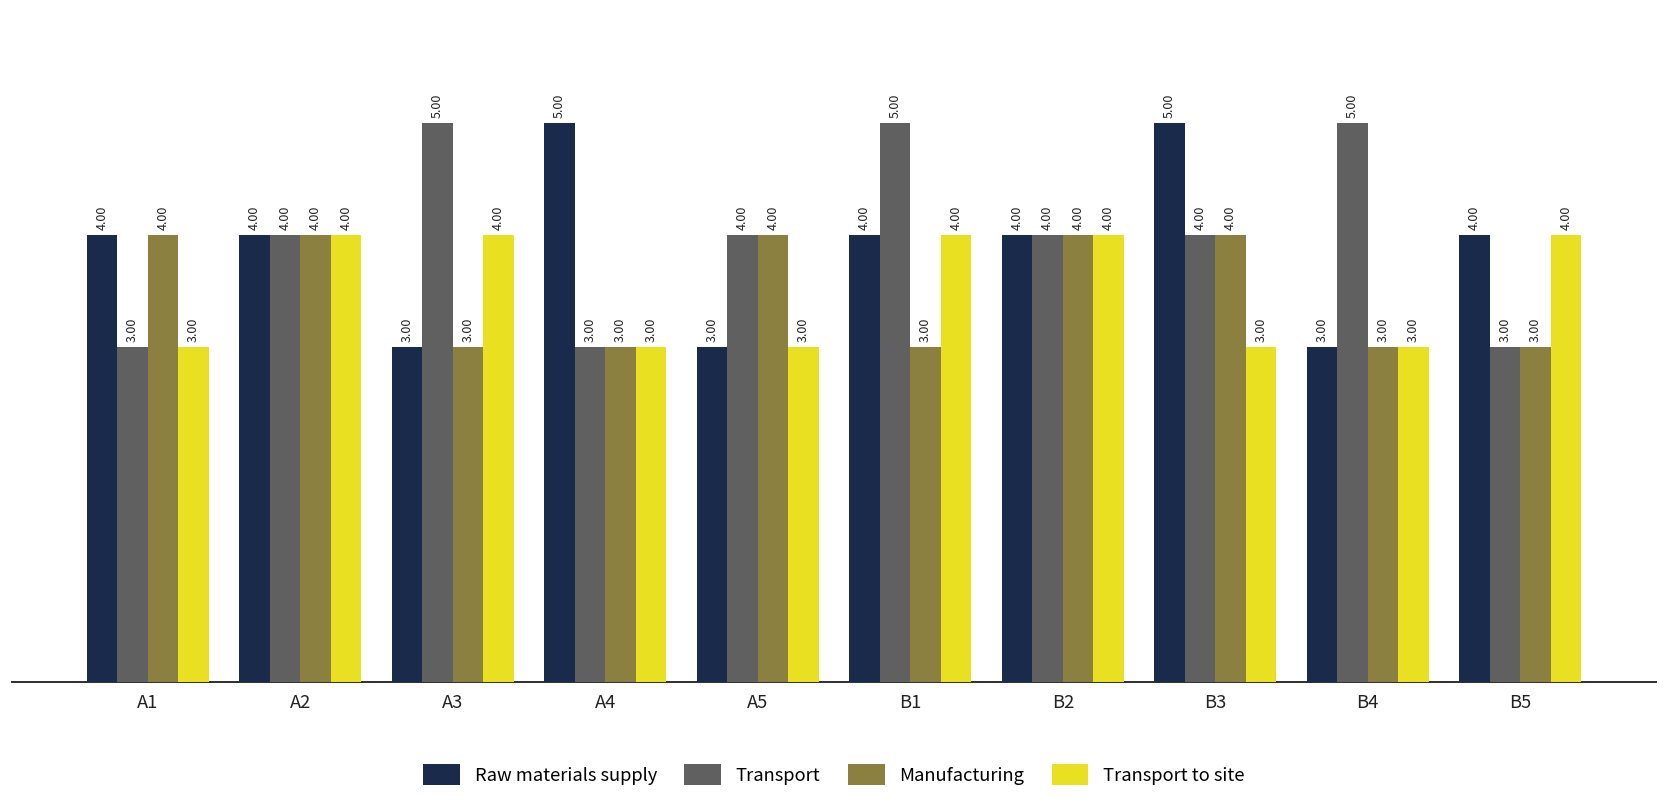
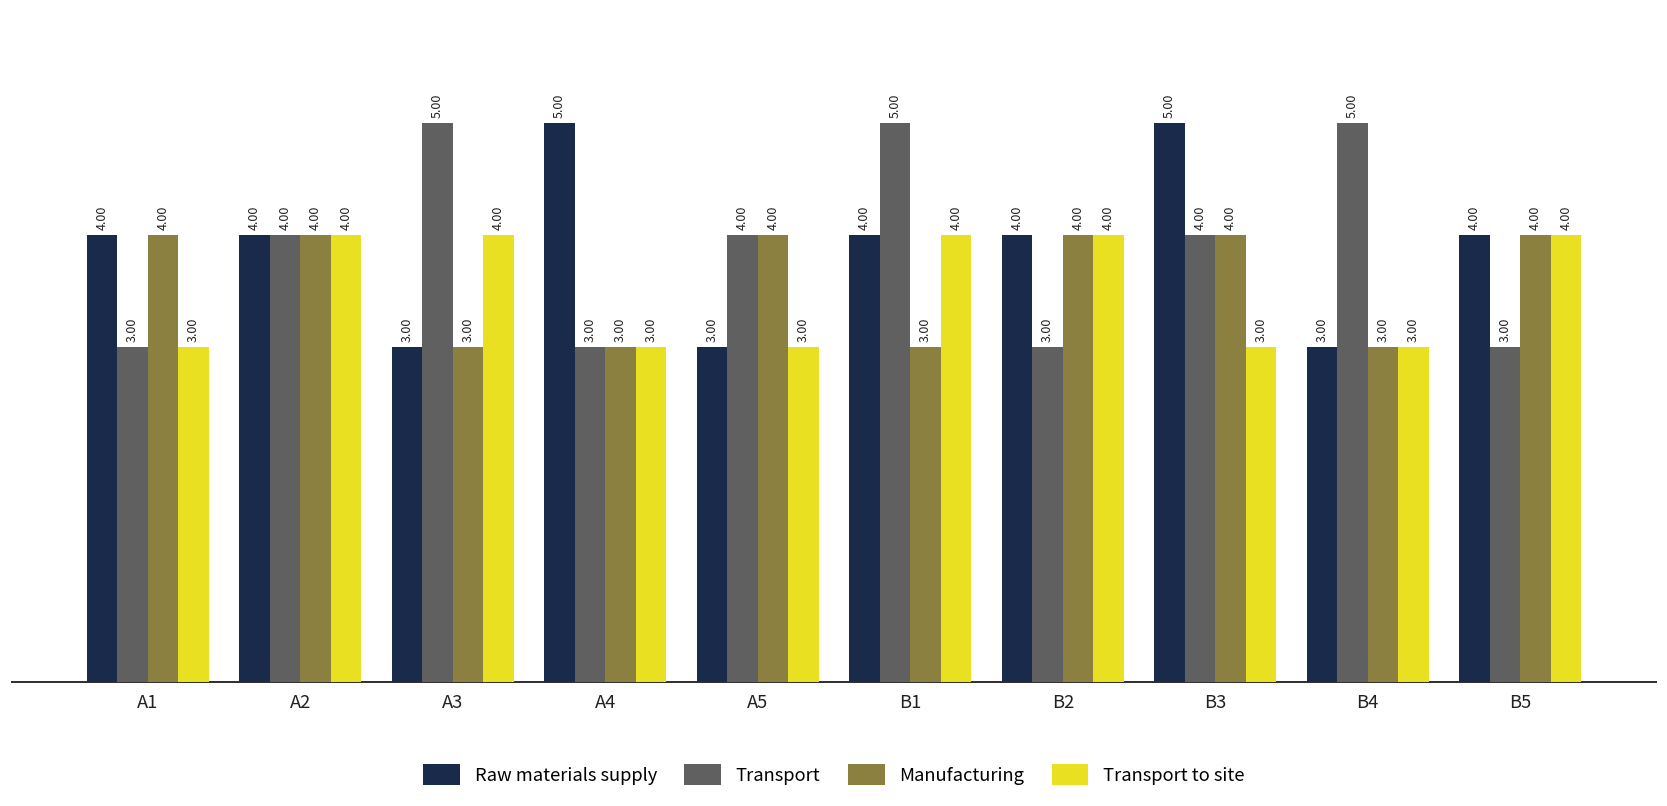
Transport, B2: 4.00 -> 3.00
Manufacturing, B5: 3.00 -> 4.00
